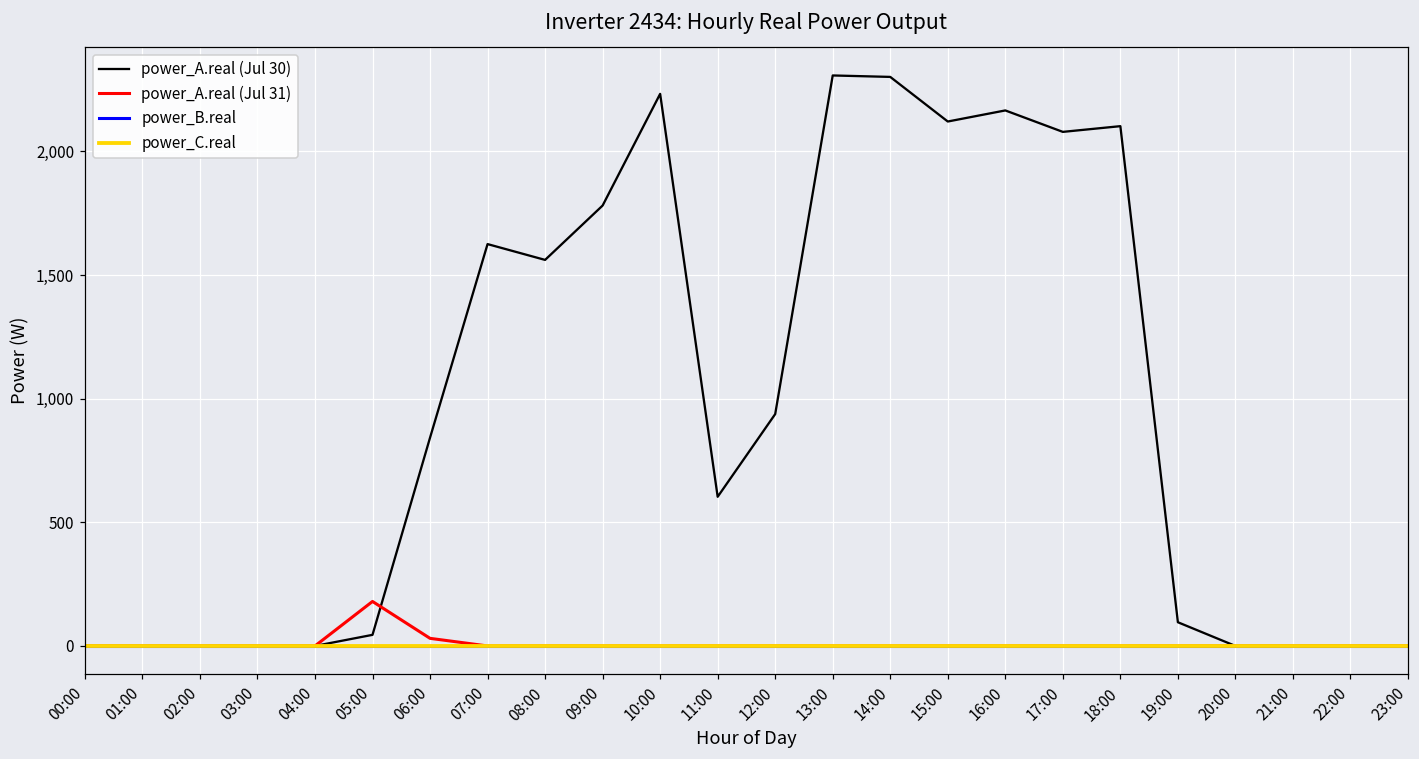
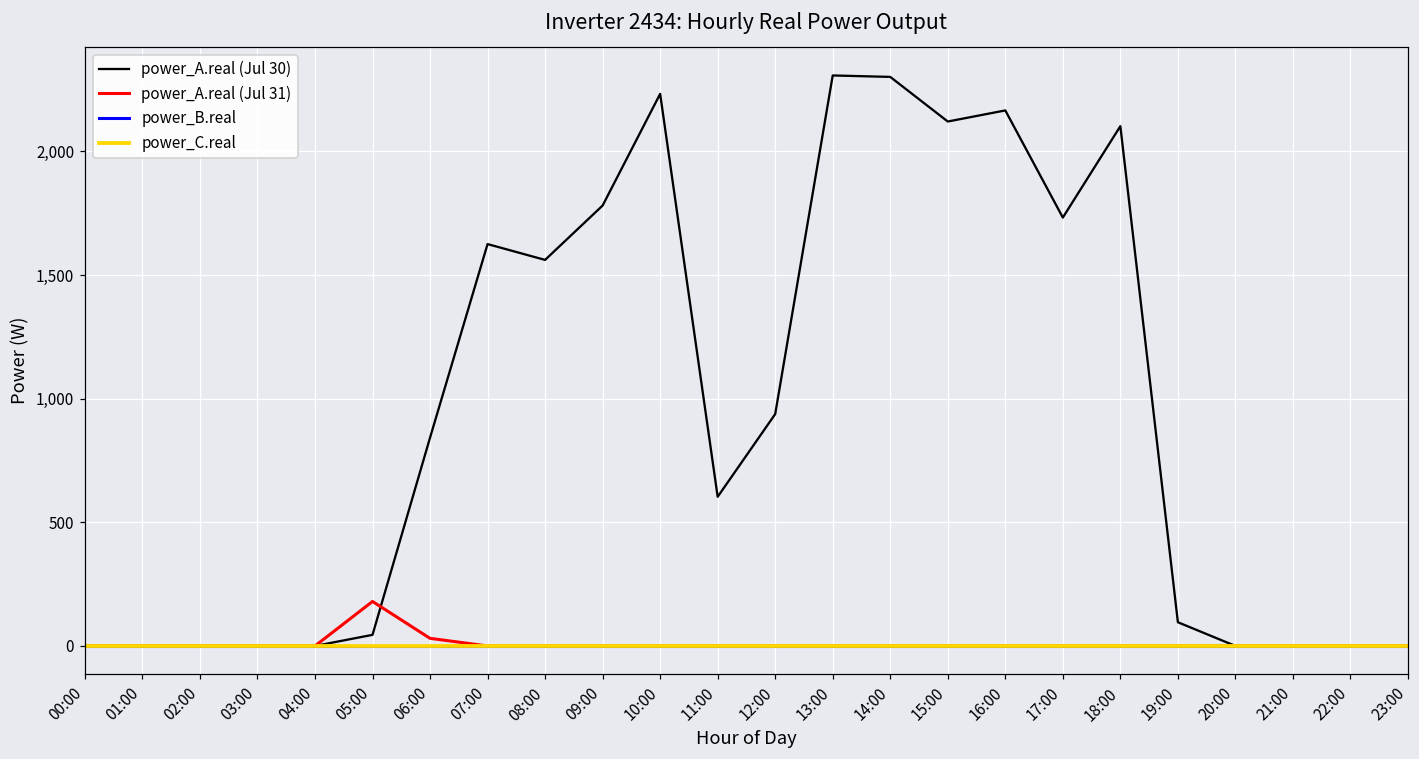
power_A.real (Jul 30), 17:00: 2,080 -> 1,730
